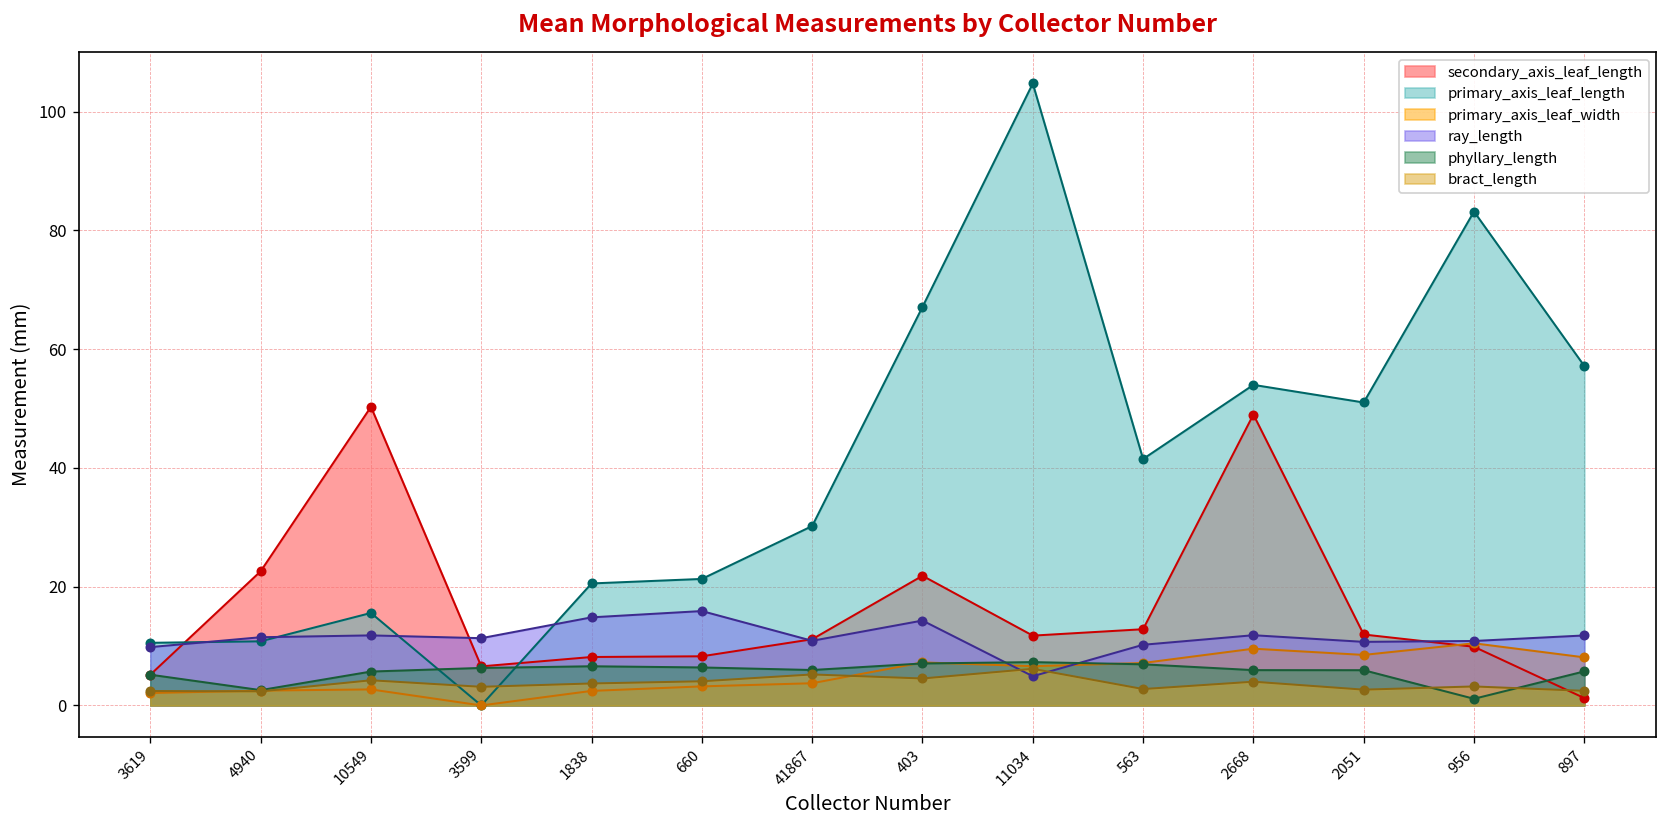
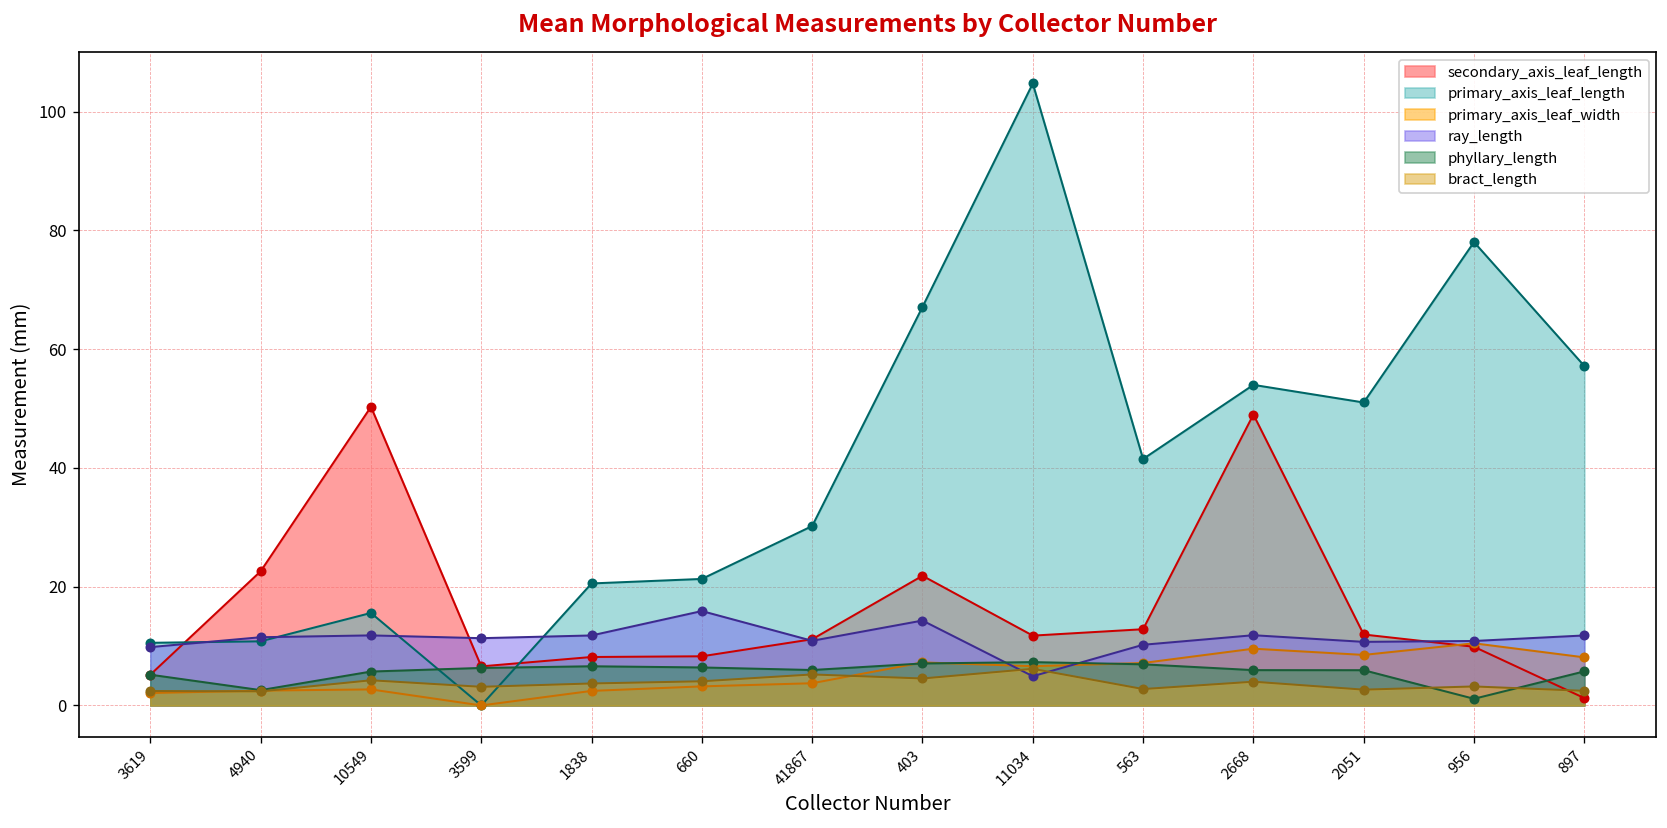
ray_length, 1838: 15 -> 12
primary_axis_leaf_length, 956: 83 -> 78
